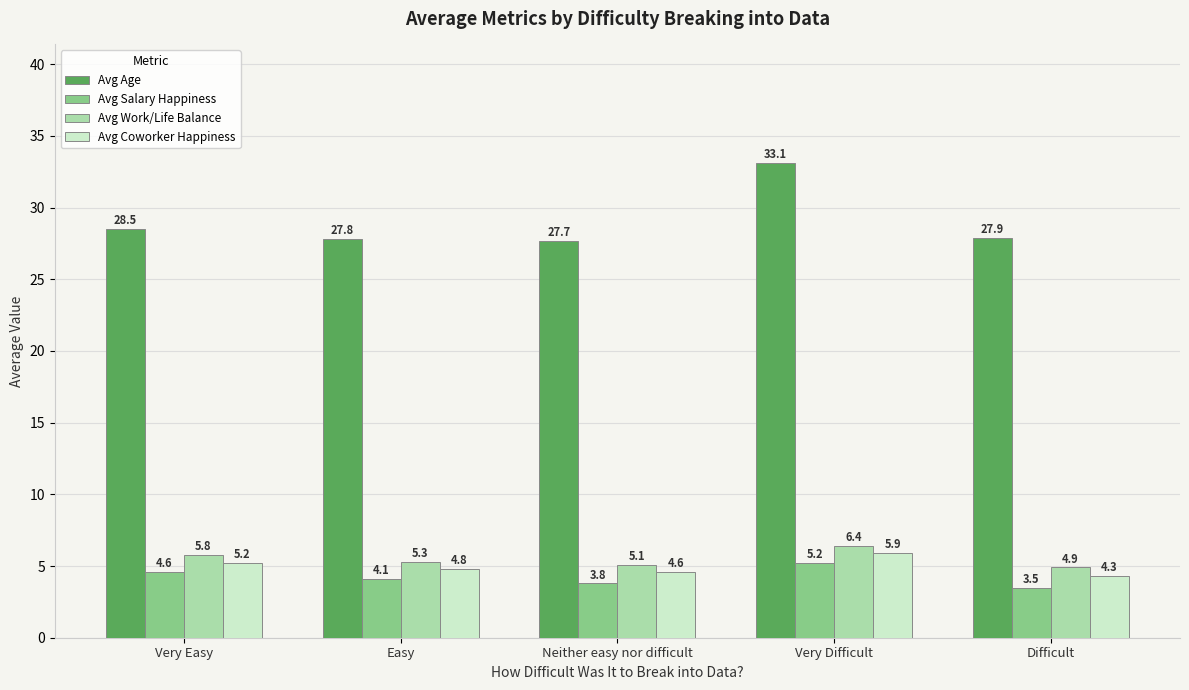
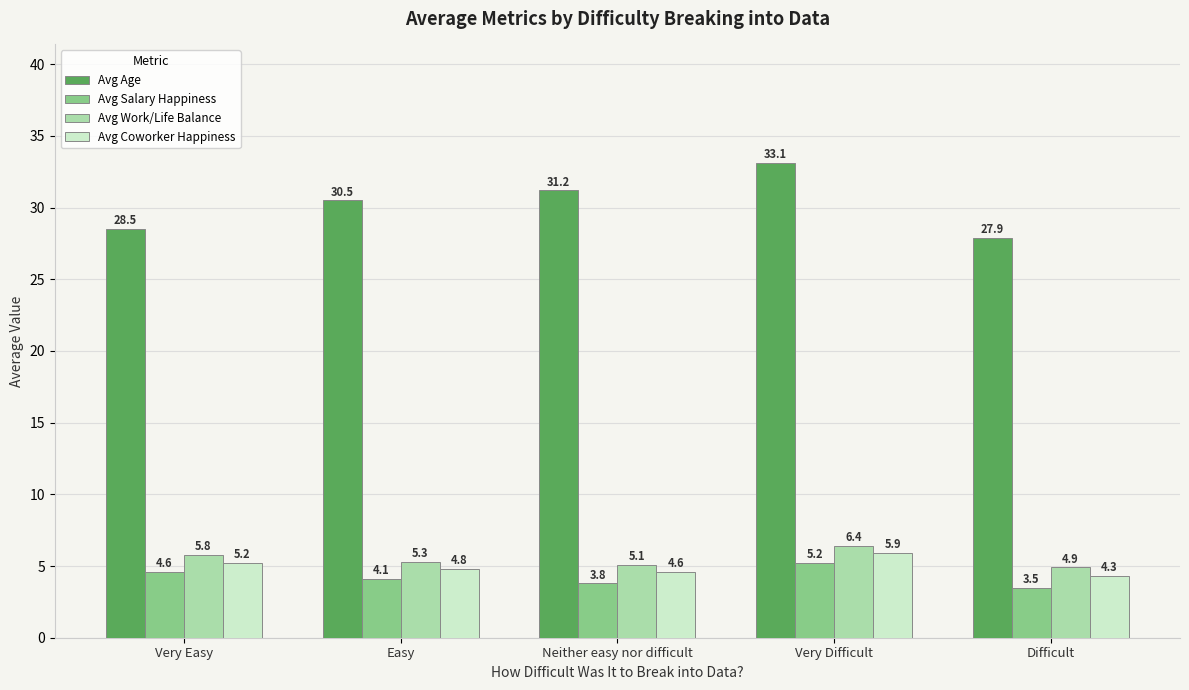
Avg Age, Easy: 27.8 -> 30.5
Avg Age, Neither easy nor difficult: 27.7 -> 31.2
